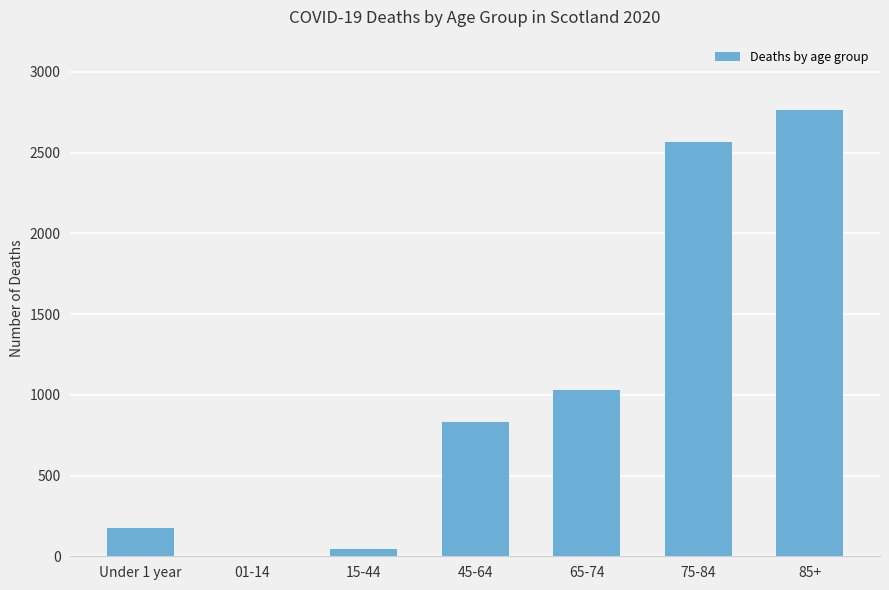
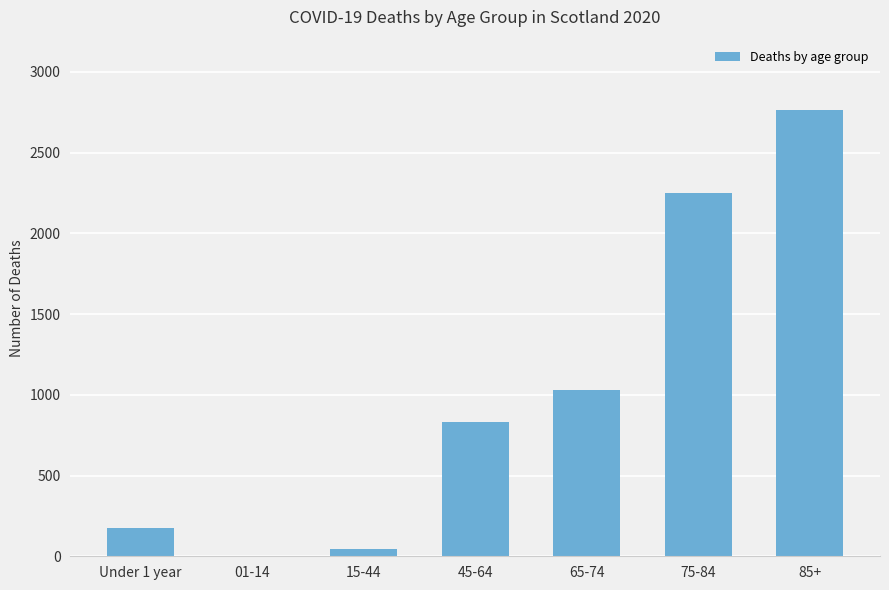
75-84: 2560 -> 2250
